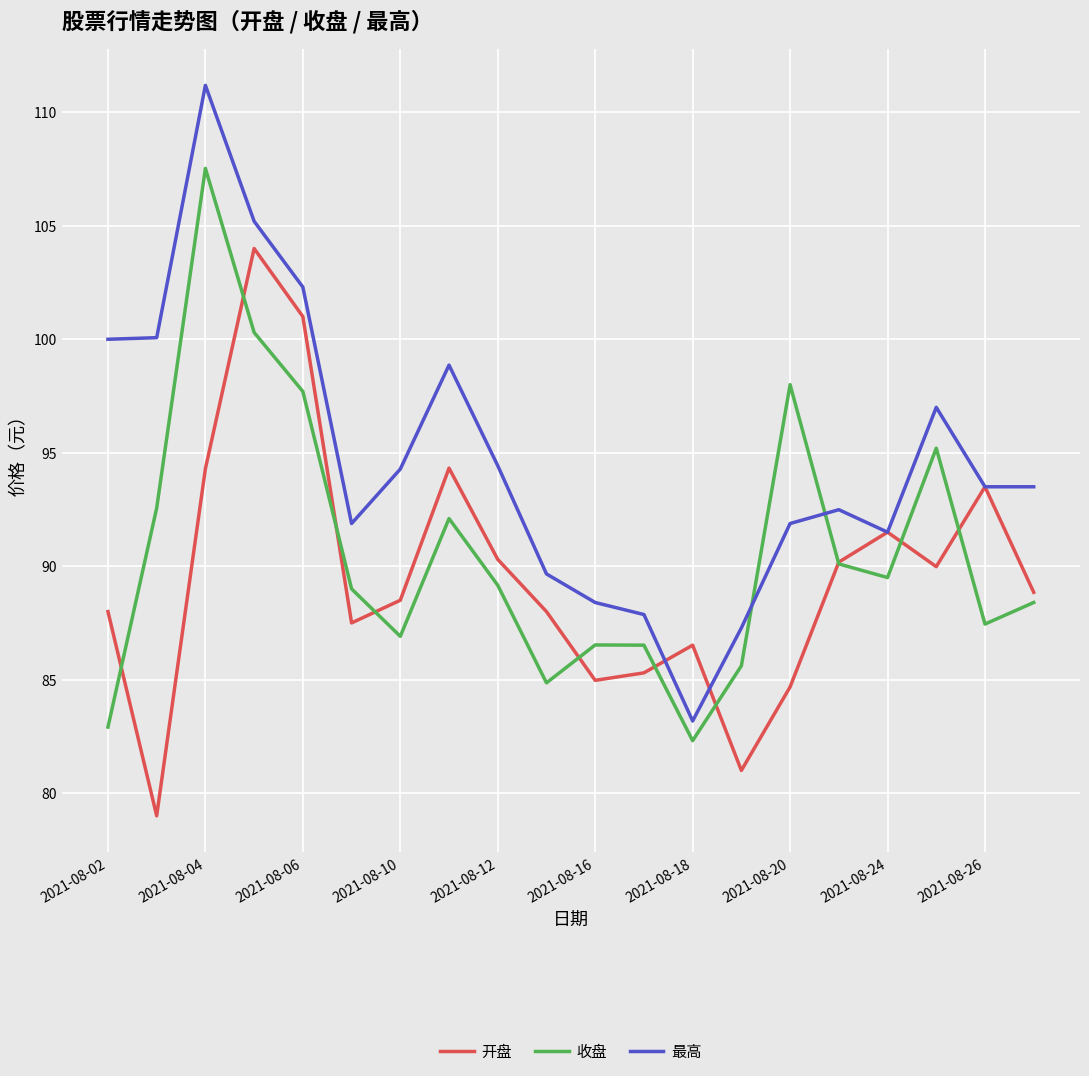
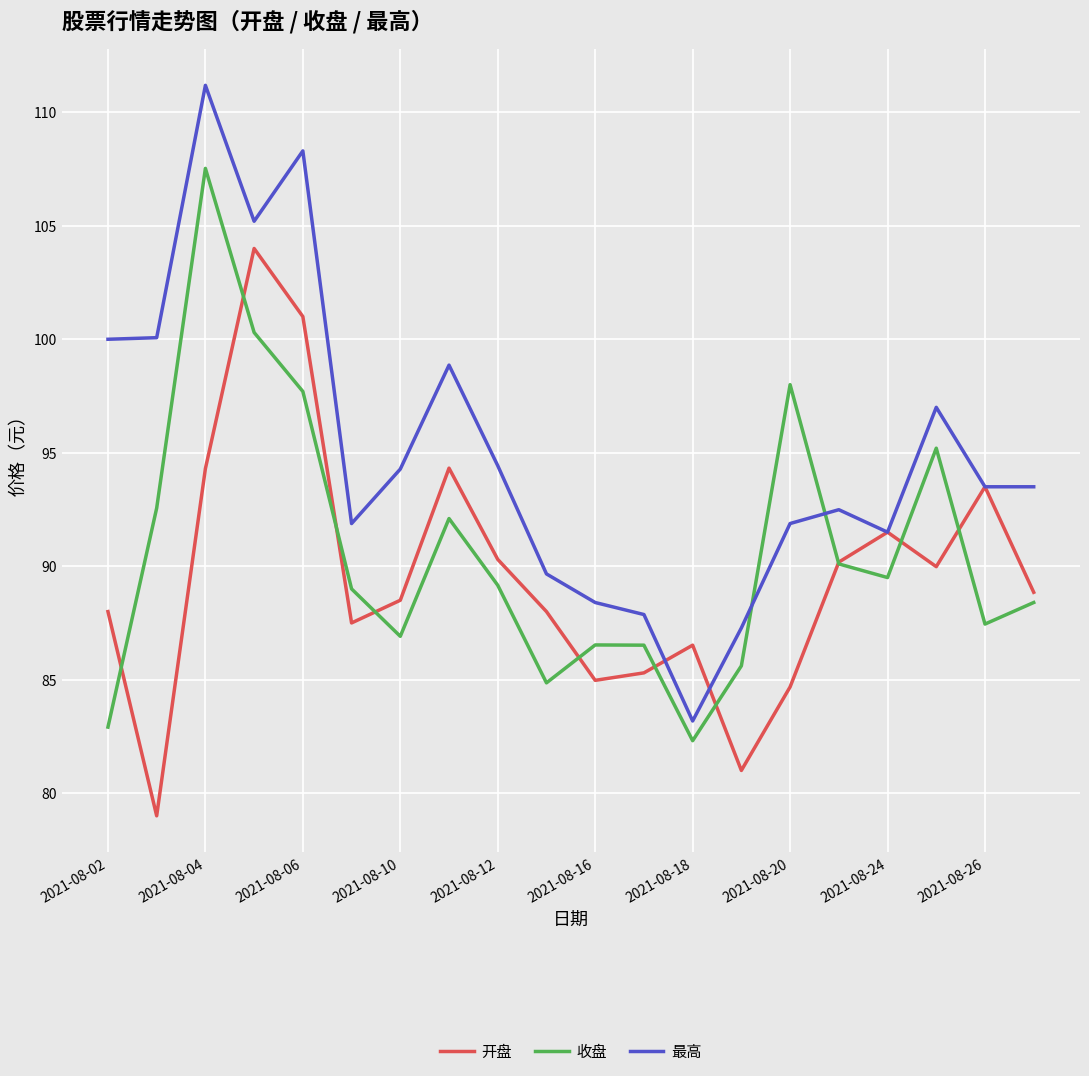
最高, 2021-08-06: 102.3 -> 108.3
